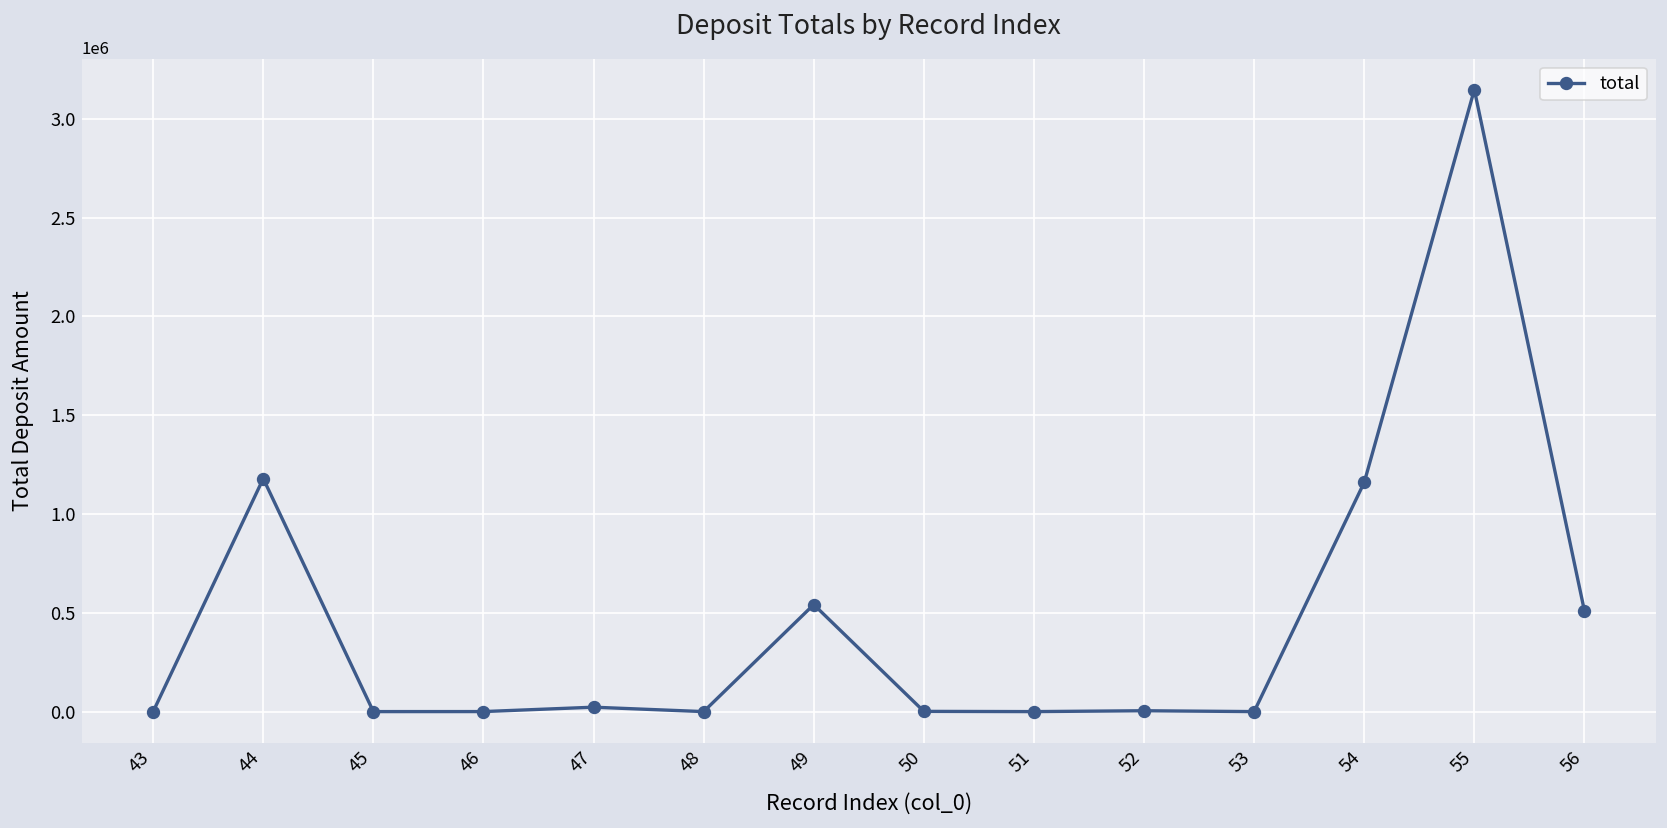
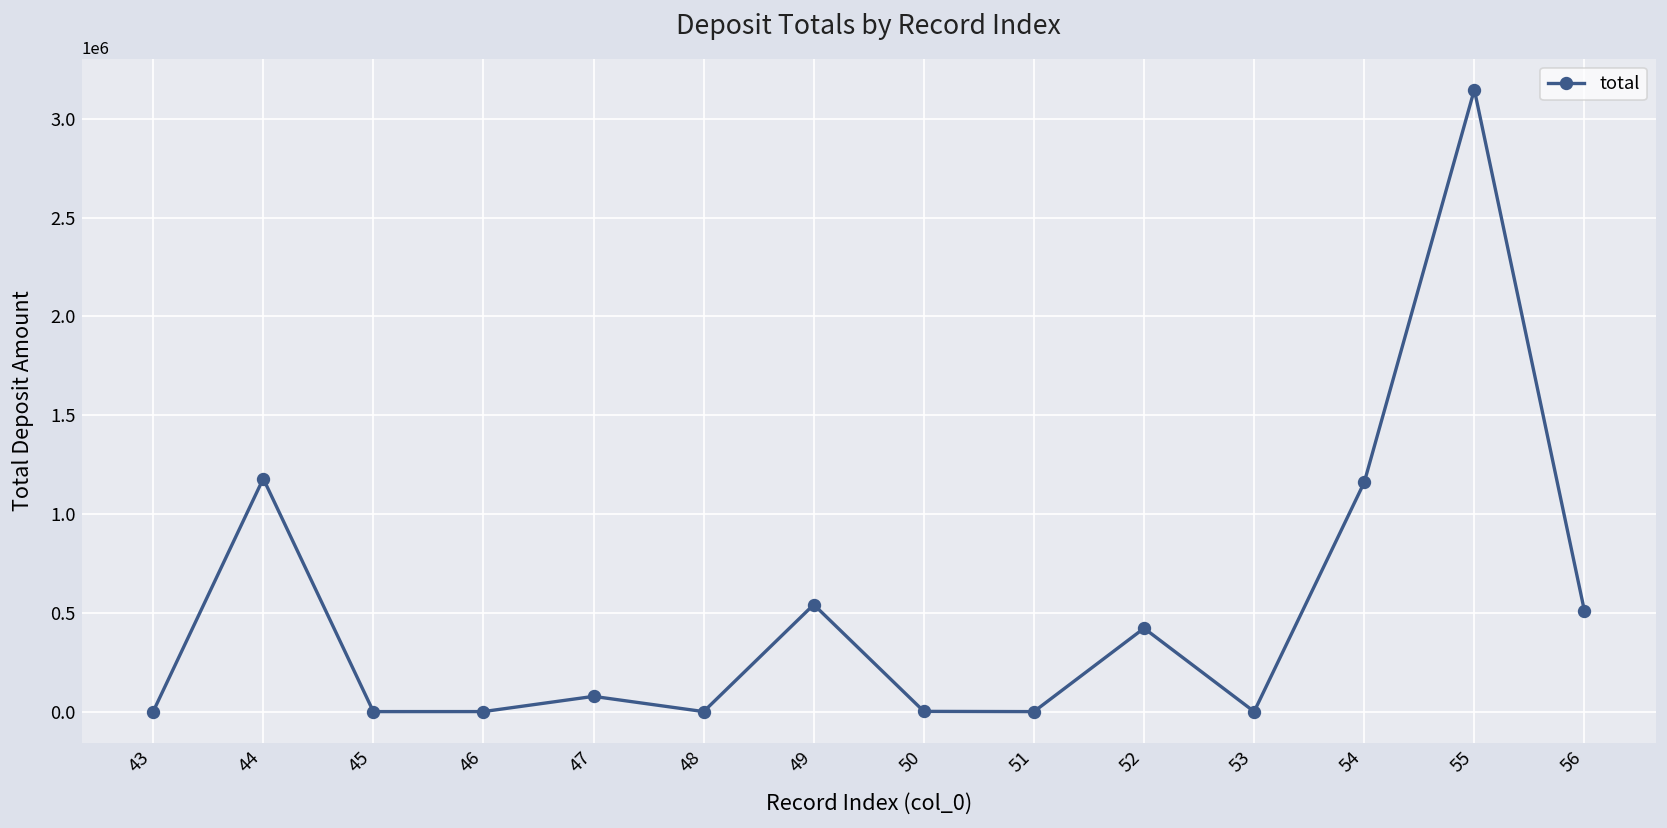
47: 20000 -> 80000
52: 0 -> 420000
